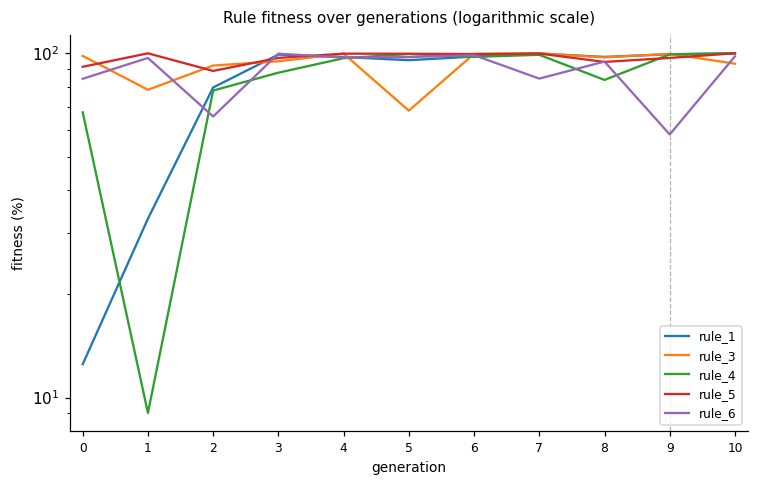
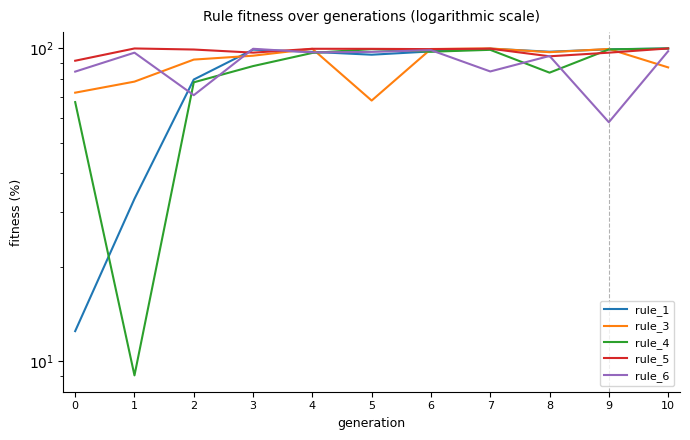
rule_3, 0: 98 -> 72
rule_5, 2: 89 -> 99
rule_6, 2: 66 -> 71
rule_3, 10: 93 -> 87
